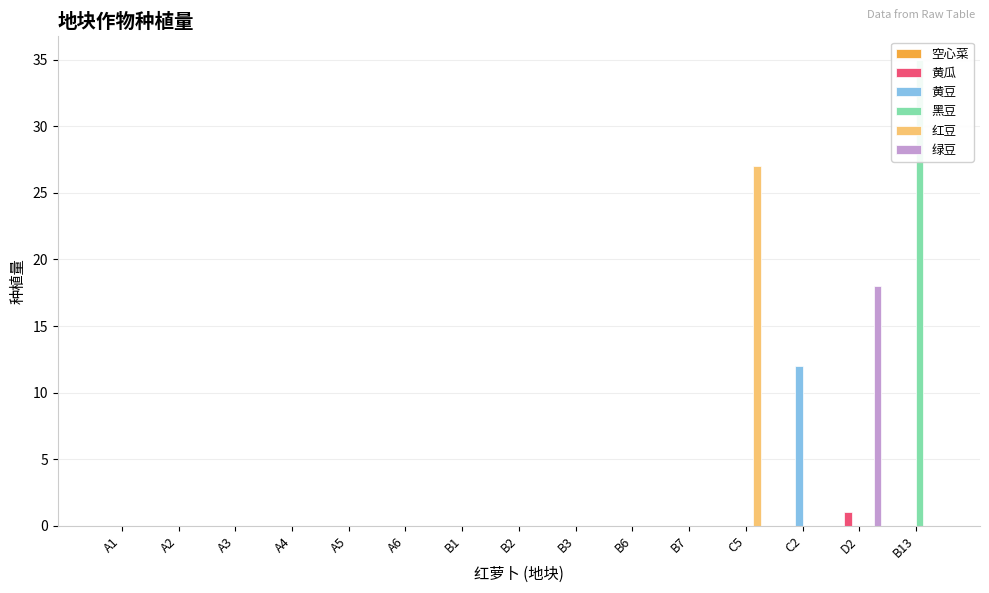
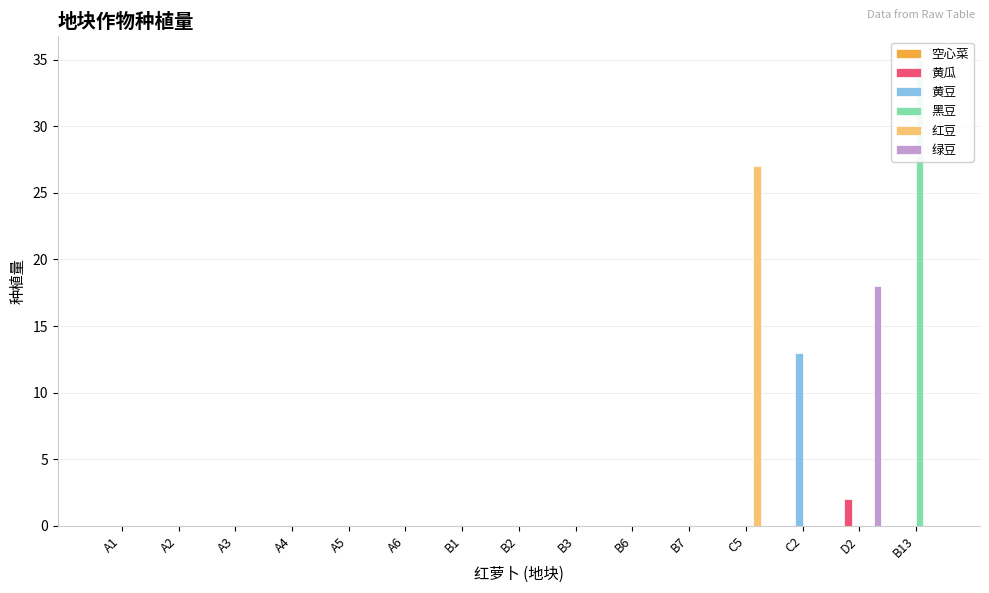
黄豆, C2: 12 -> 13
黄瓜, D2: 1 -> 2
